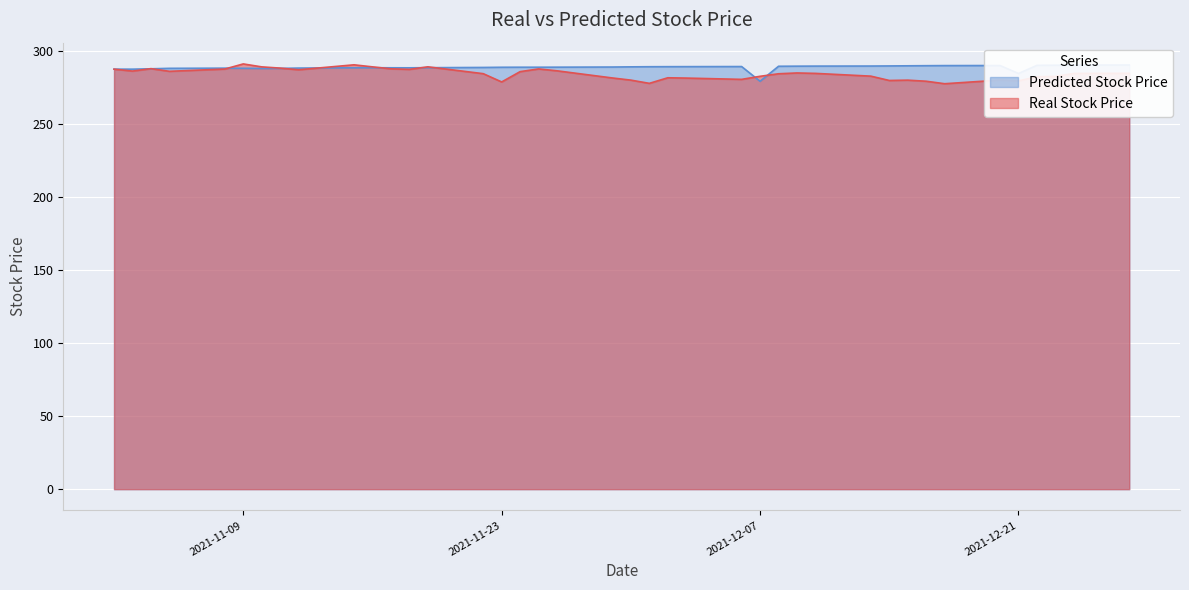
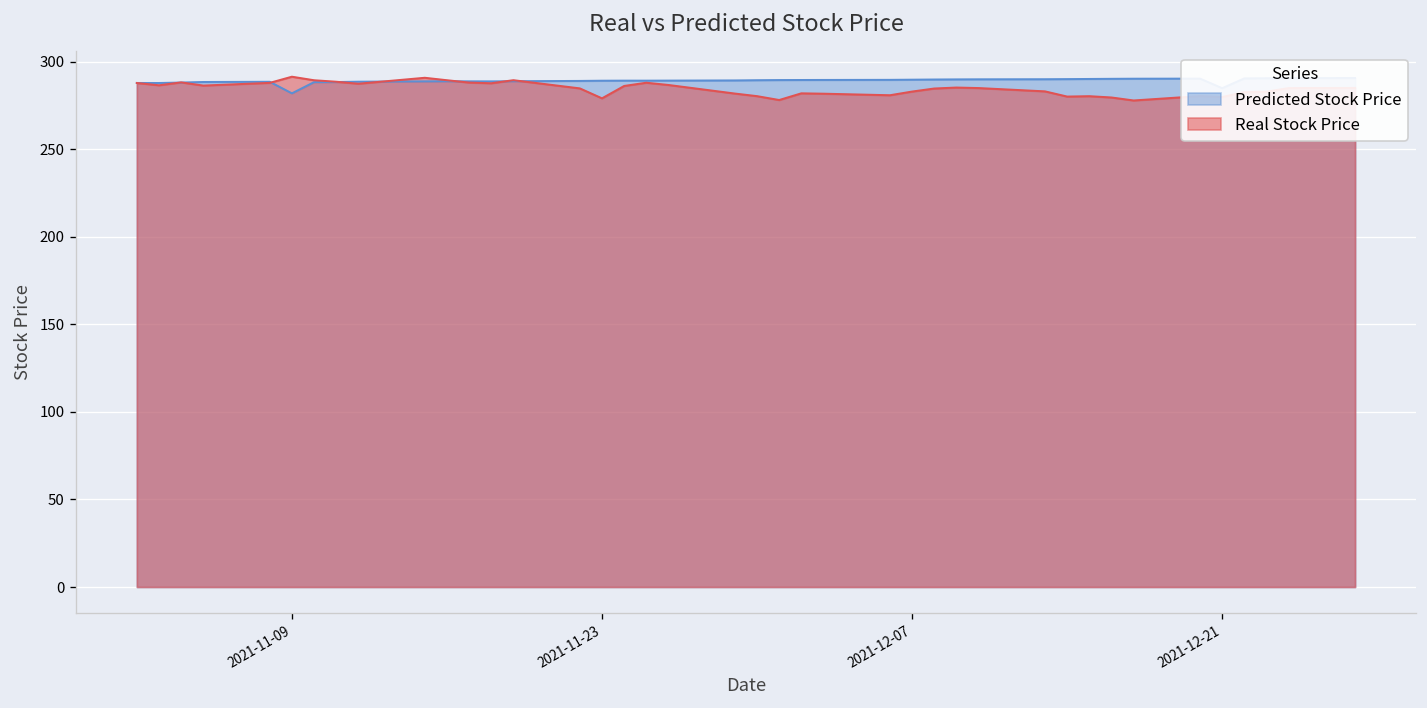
Predicted Stock Price, 2021-11-09: 288 -> 282
Predicted Stock Price, 2021-12-07: 280 -> 290
